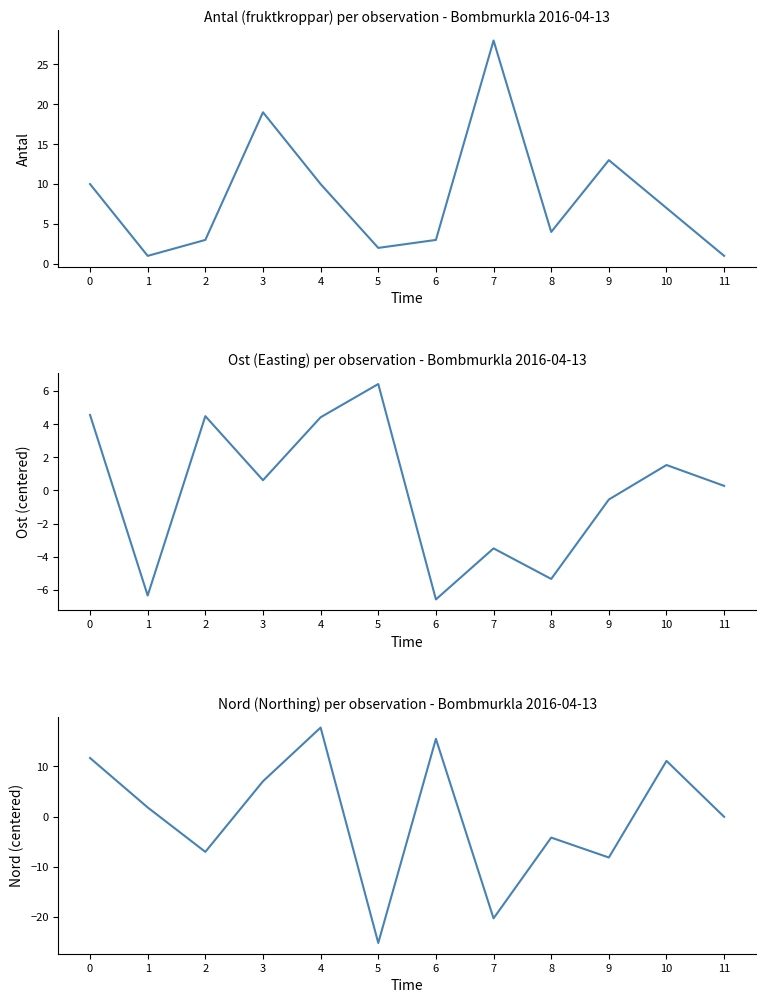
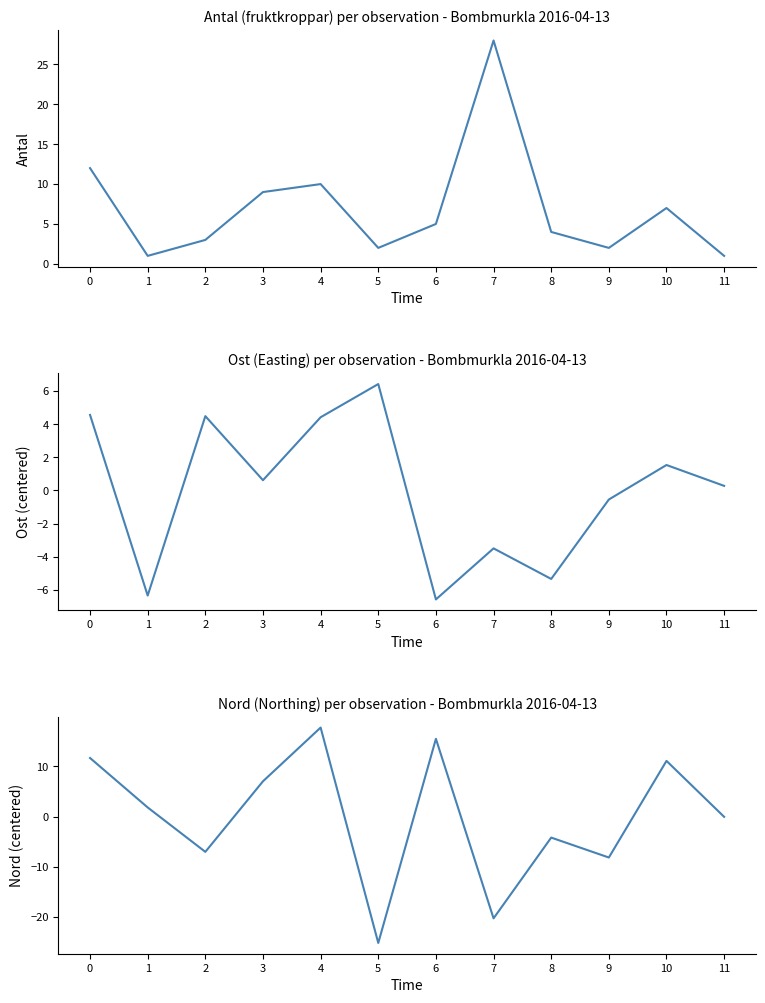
Antal (fruktkroppar) per observation - Bombmurkla 2016-04-13, 0: 10 -> 12
Antal (fruktkroppar) per observation - Bombmurkla 2016-04-13, 3: 19 -> 9
Antal (fruktkroppar) per observation - Bombmurkla 2016-04-13, 6: 3 -> 5
Antal (fruktkroppar) per observation - Bombmurkla 2016-04-13, 9: 13 -> 2
